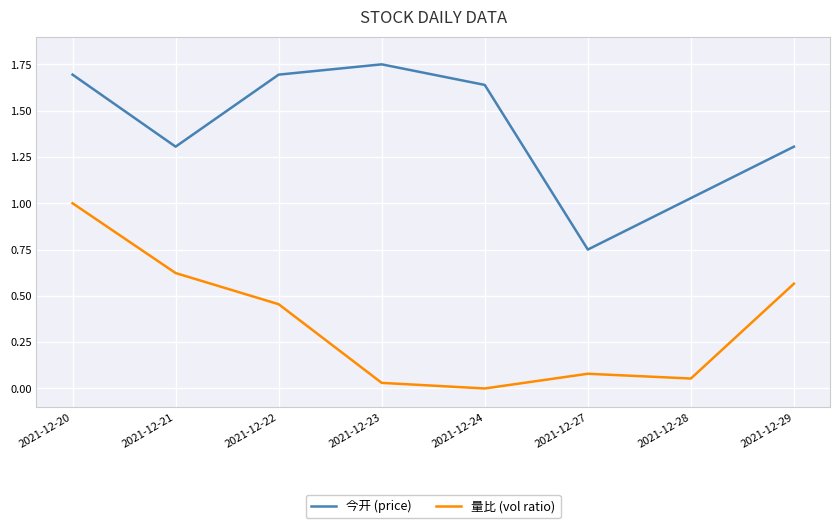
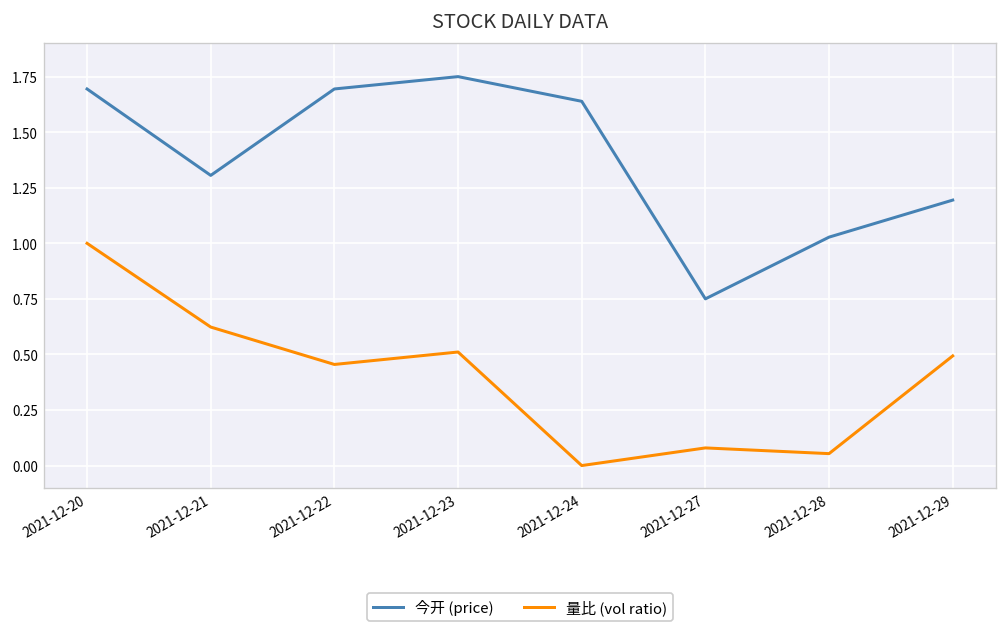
量比 (vol ratio), 2021-12-23: 0.03 -> 0.51
今开 (price), 2021-12-29: 1.31 -> 1.19
量比 (vol ratio), 2021-12-29: 0.57 -> 0.49
